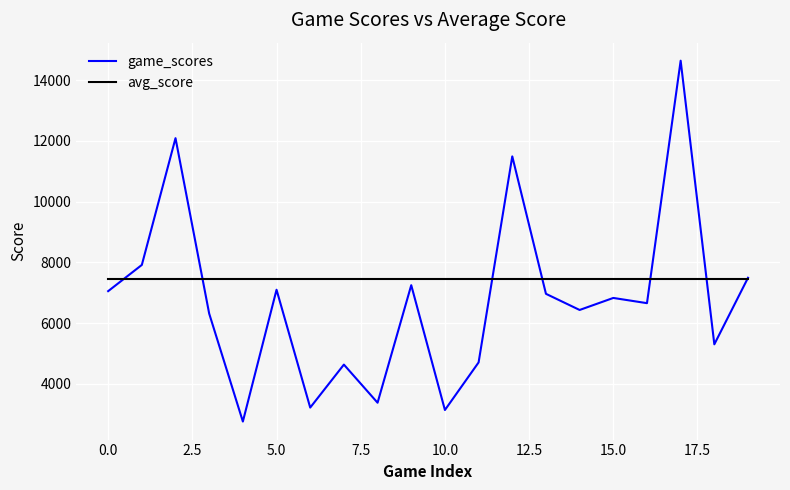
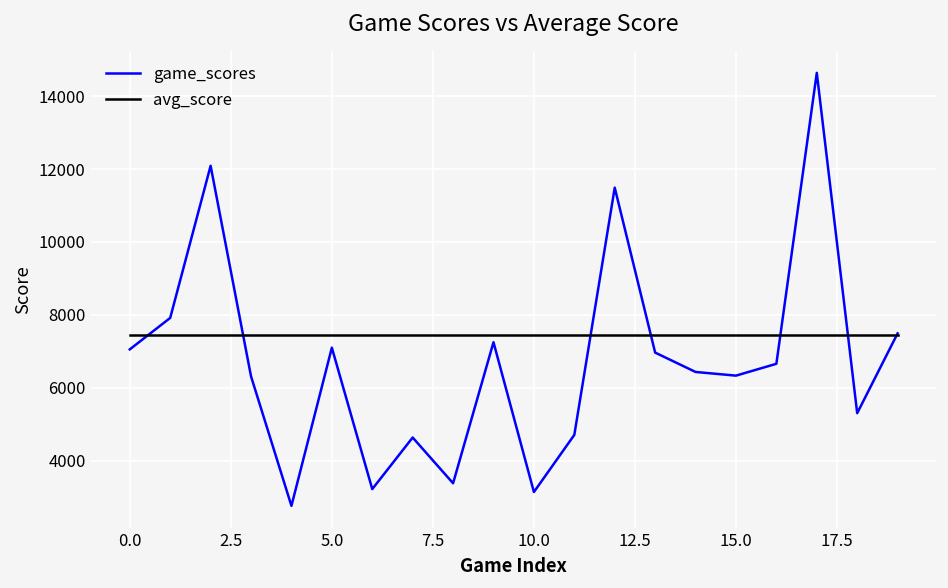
game_scores, 15.0: 6800 -> 6300
